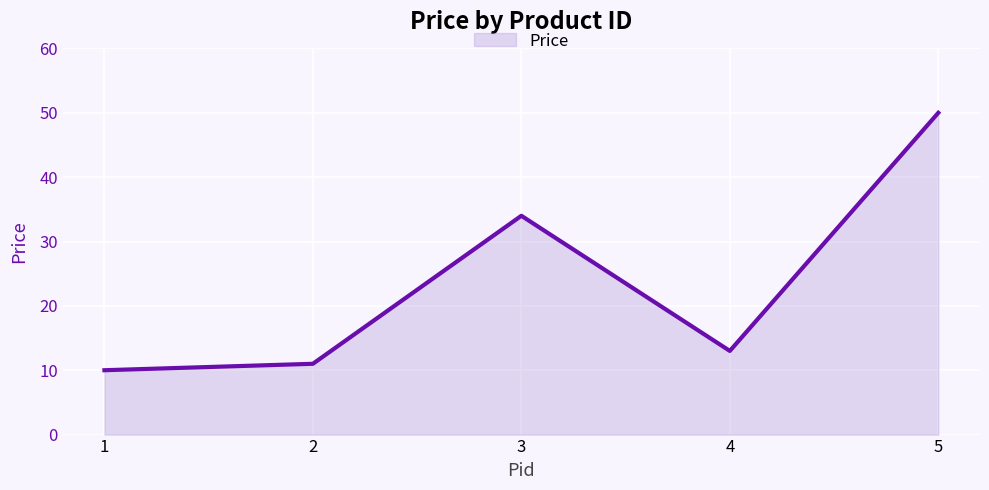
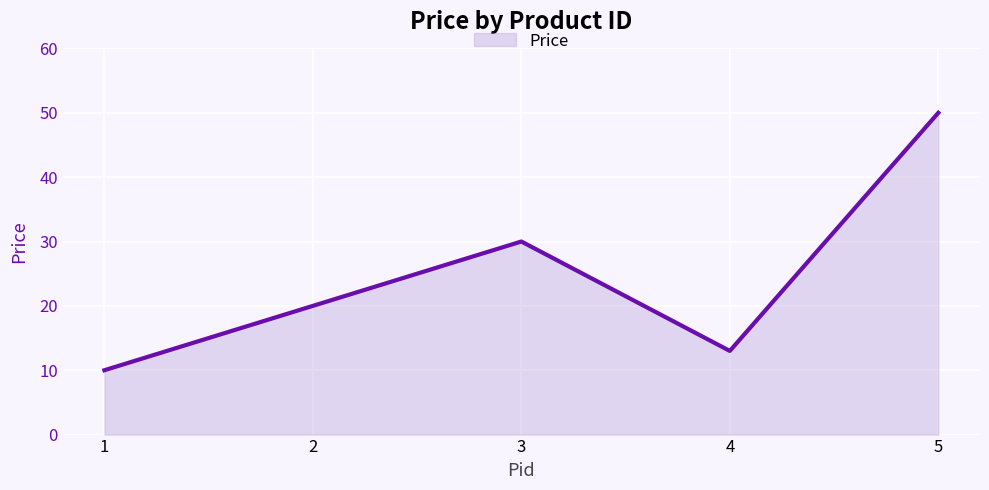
2: 11 -> 20
3: 34 -> 30
